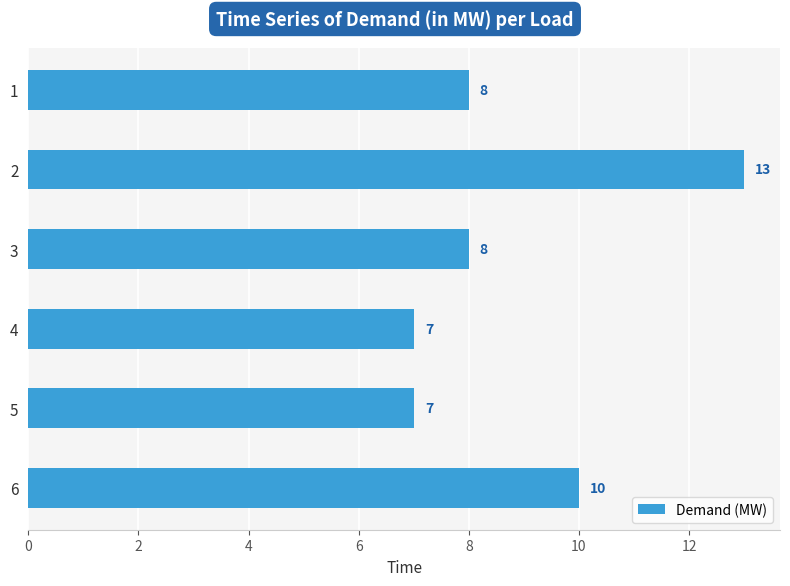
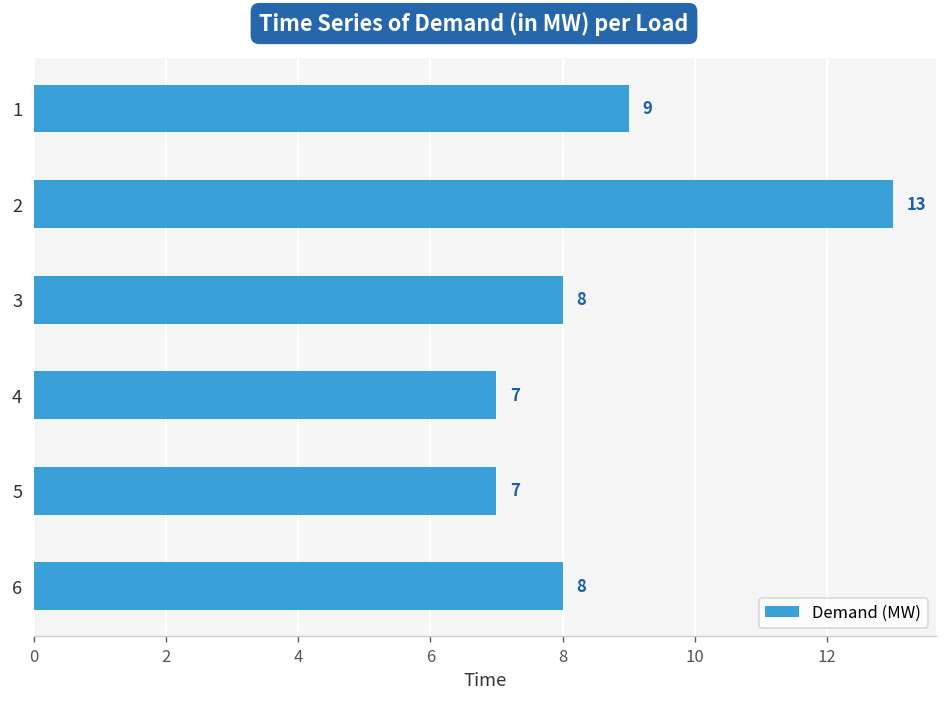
1: 8 -> 9
6: 10 -> 8
